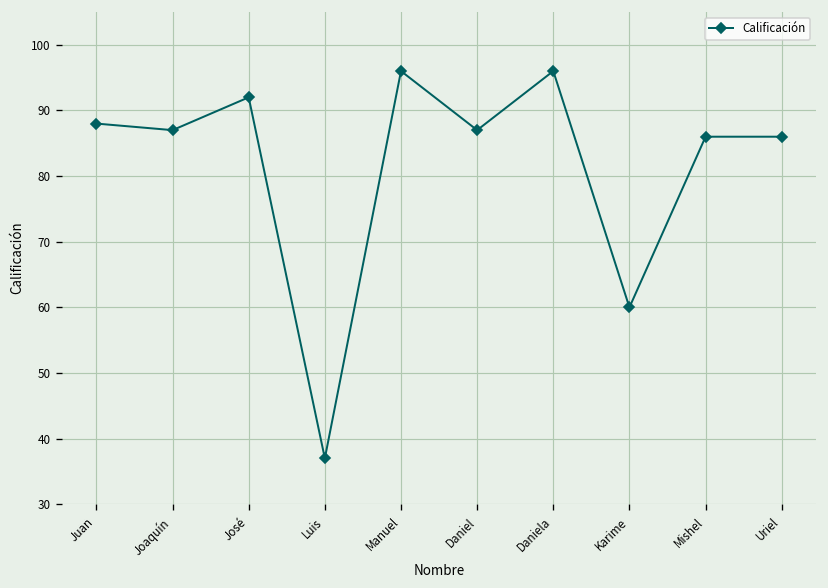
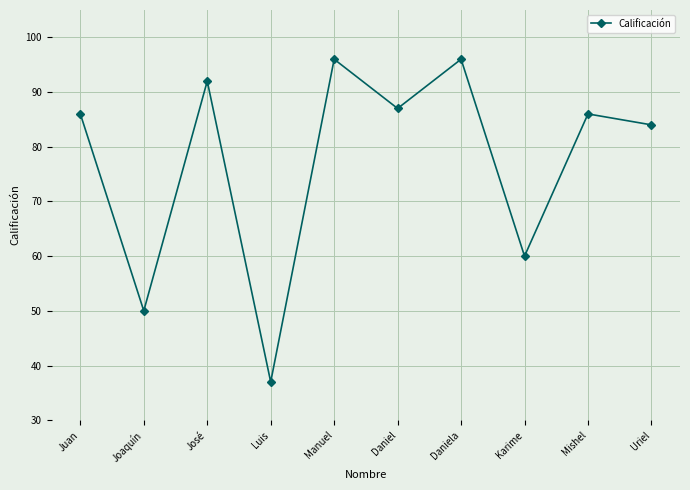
Juan: 88 -> 86
Joaquín: 87 -> 50
Uriel: 86 -> 84
